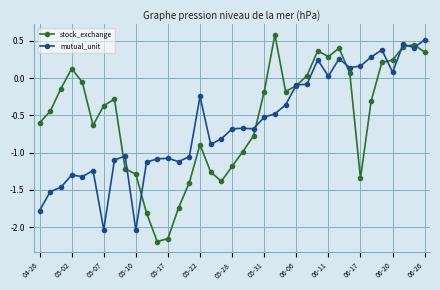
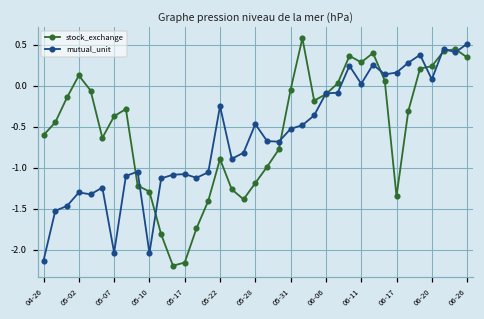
mutual_unit, 04-26: -1.8 -> -2.1
mutual_unit, 05-28: -0.7 -> -0.5
stock_exchange, 05-31: -0.2 -> 0.0
